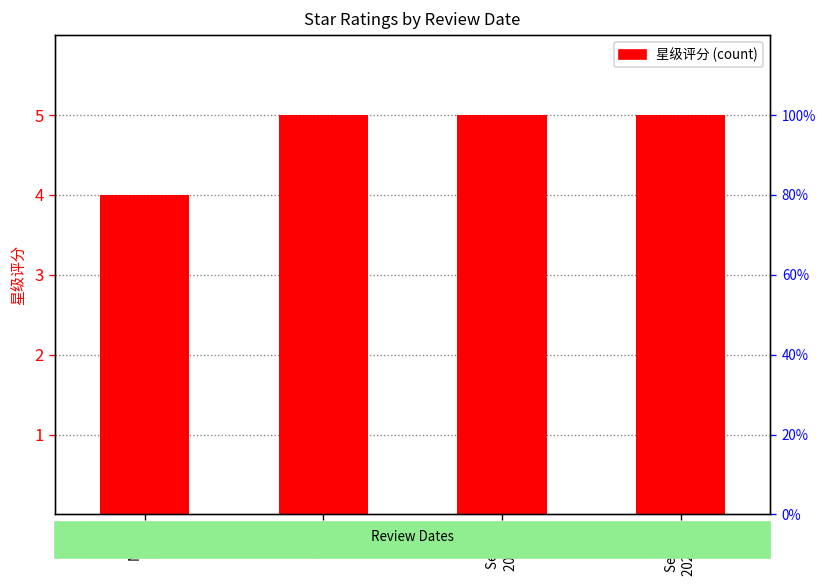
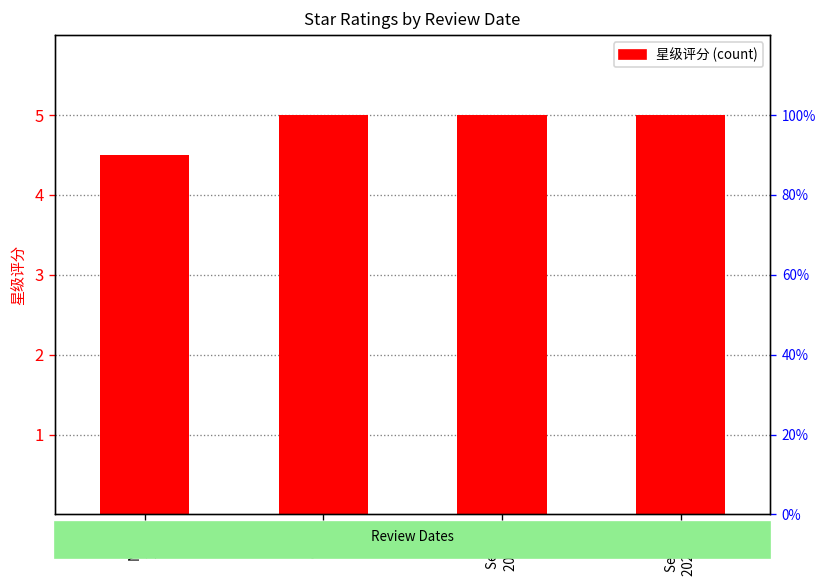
Nov 6 2024: 4.0 -> 4.5
